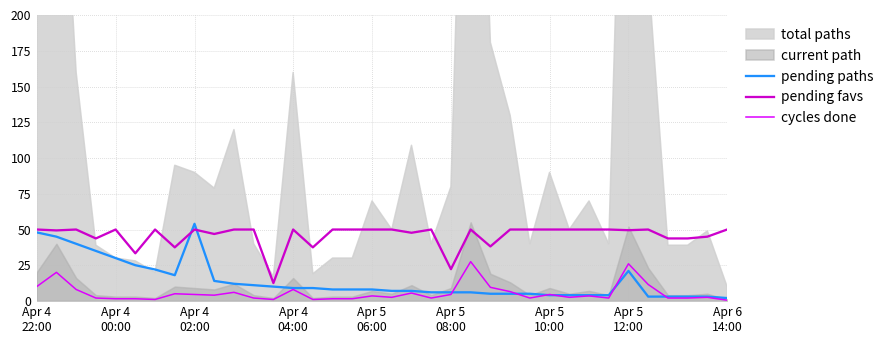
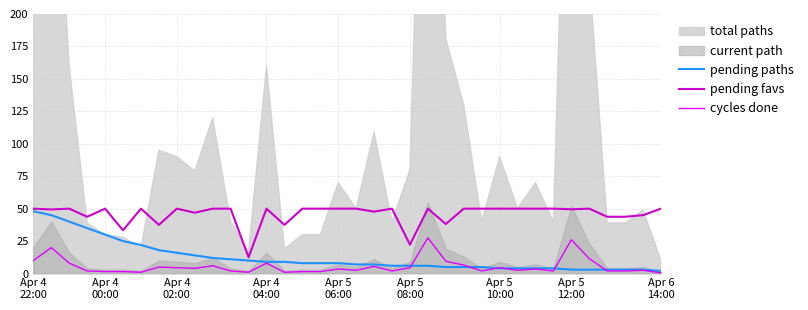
pending paths, Apr 4 02:00: 54 -> 16
pending paths, Apr 5 12:00: 21 -> 3
